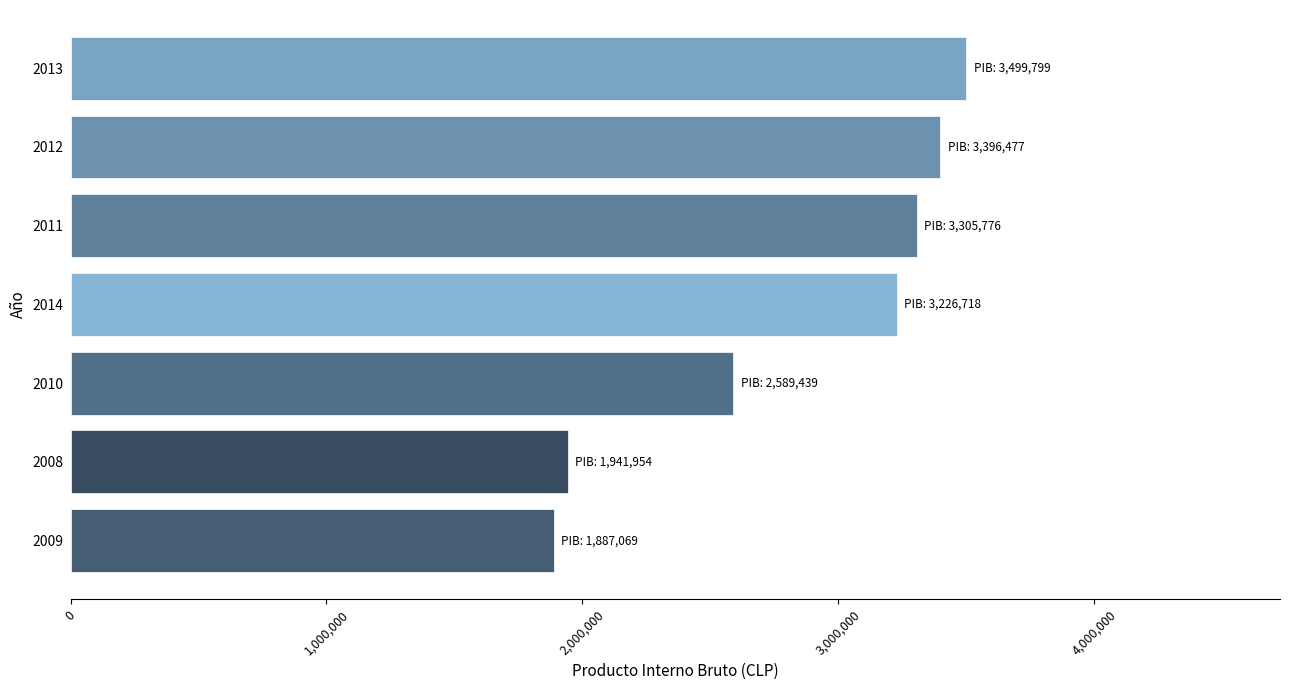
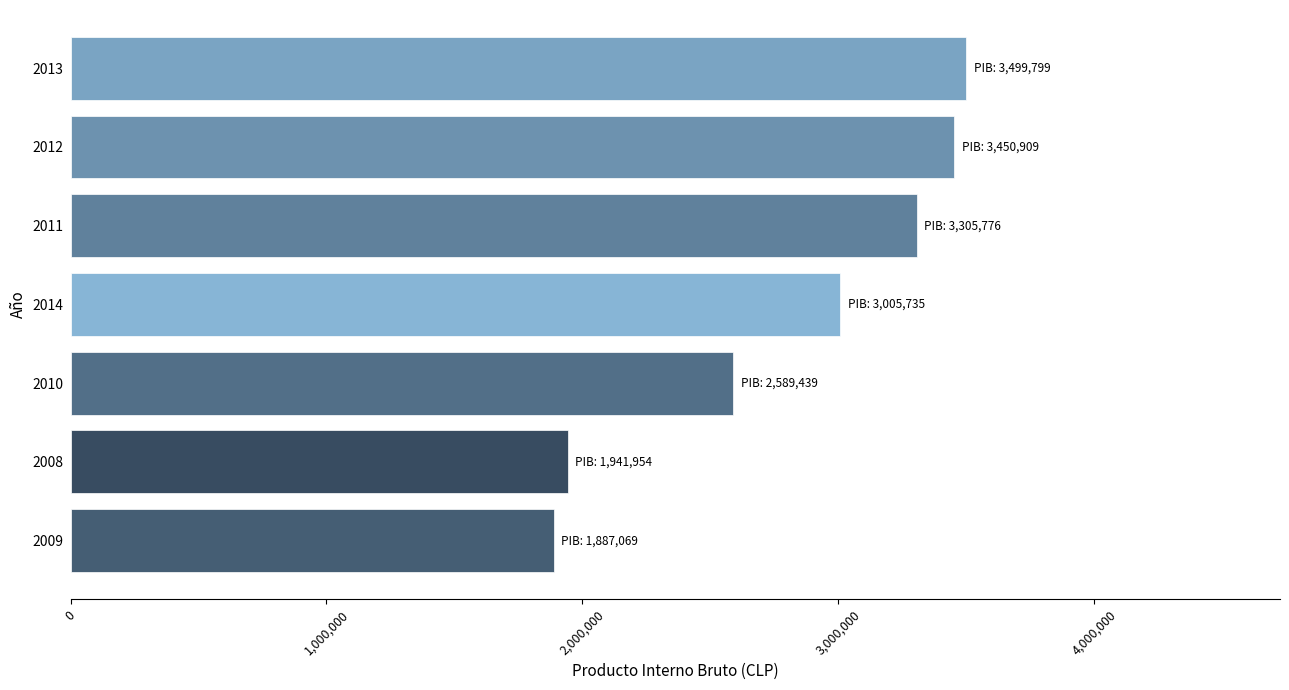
2012: 3,396,477 -> 3,450,909
2014: 3,226,718 -> 3,005,735
